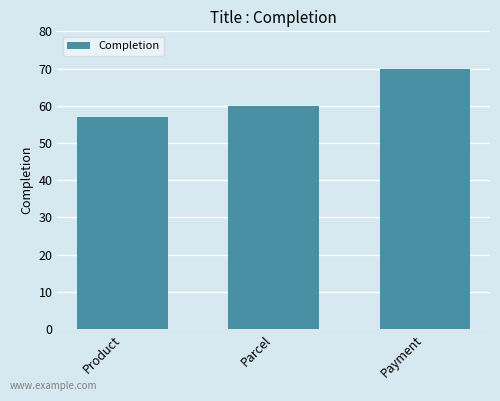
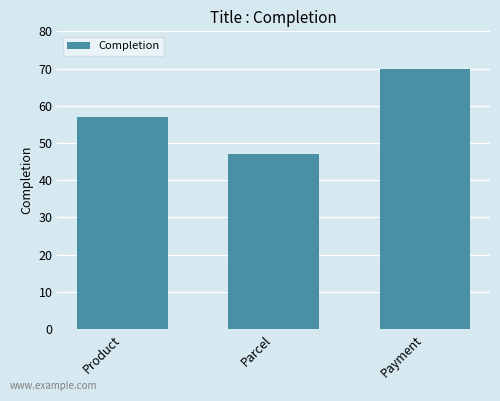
Parcel: 60 -> 47
